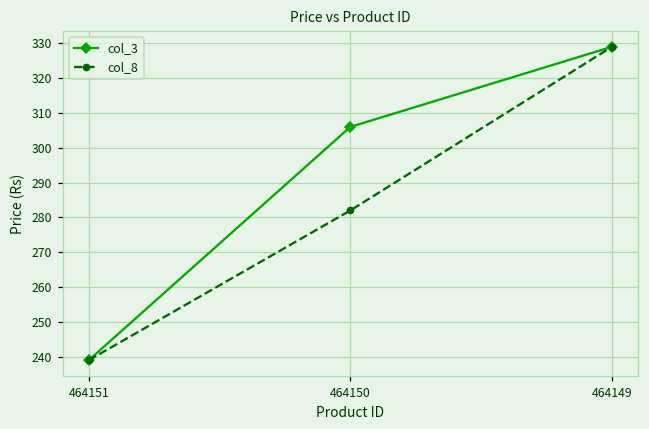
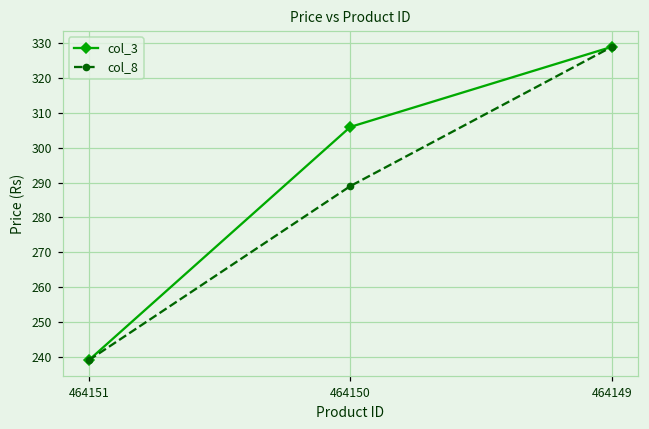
col_8, 464150: 282 -> 289
